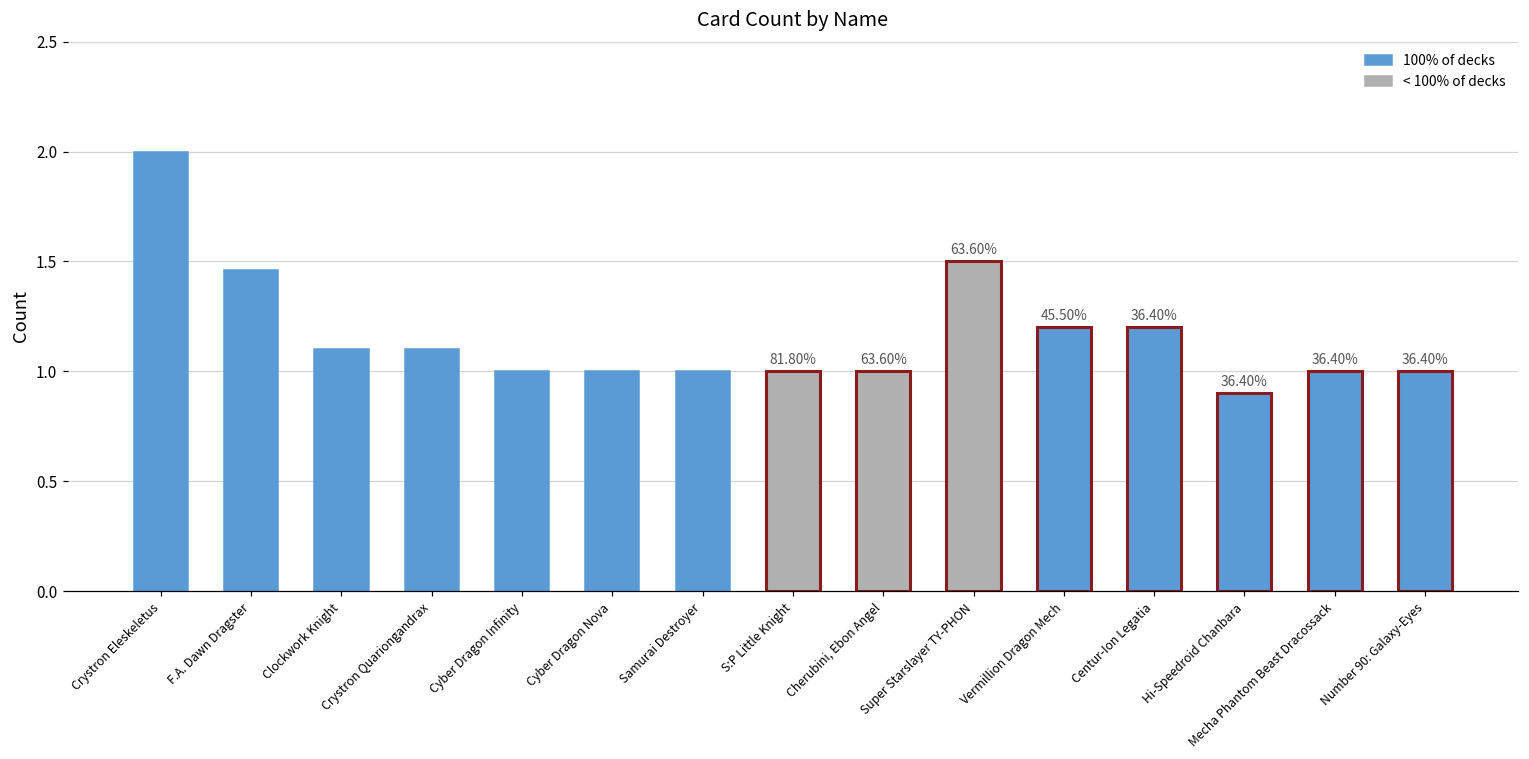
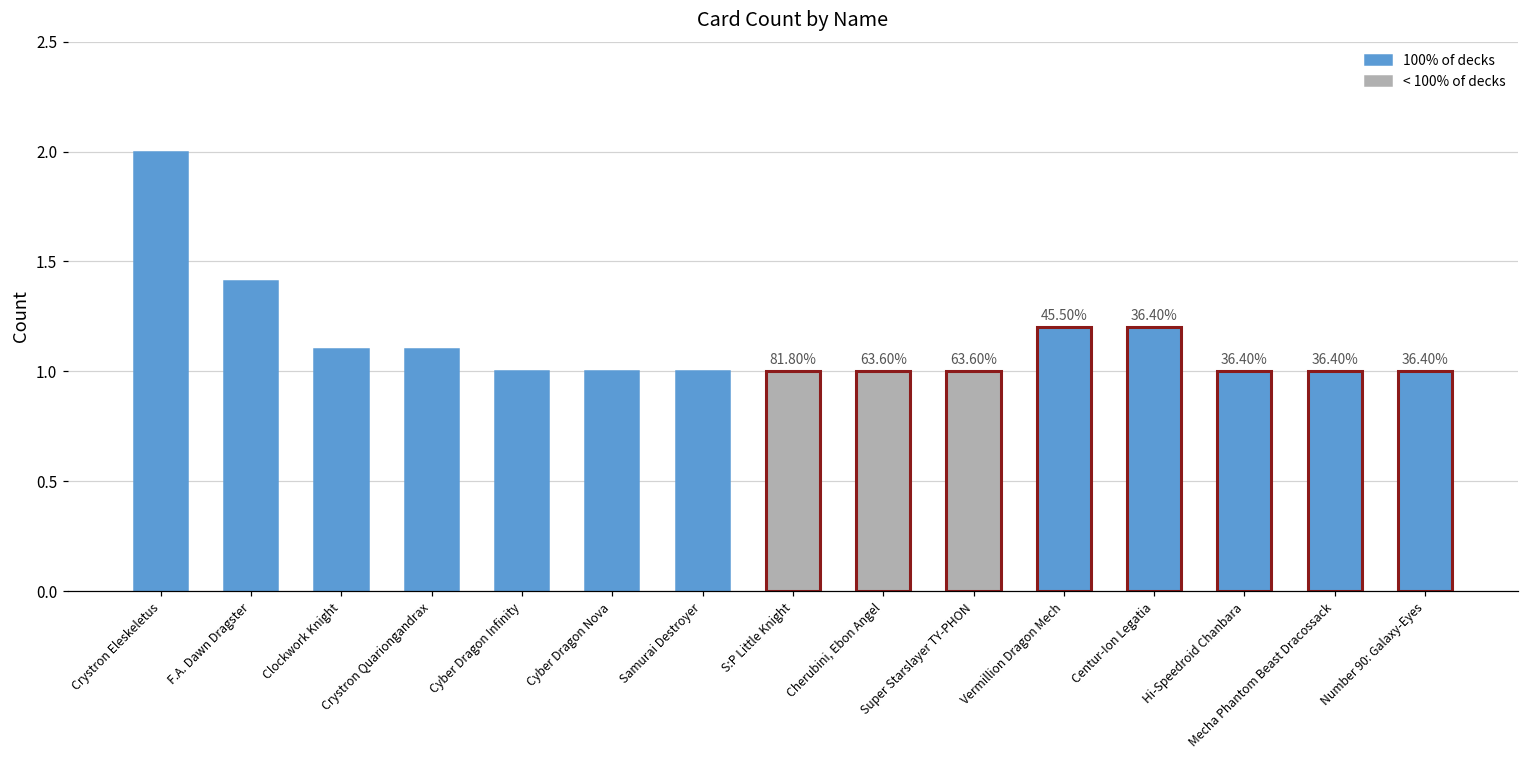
F.A. Dawn Dragster: 1.46 -> 1.41
Super Starslayer TY-PHON: 1.5 -> 1.0
Hi-Speedroid Chanbara: 0.9 -> 1.0
